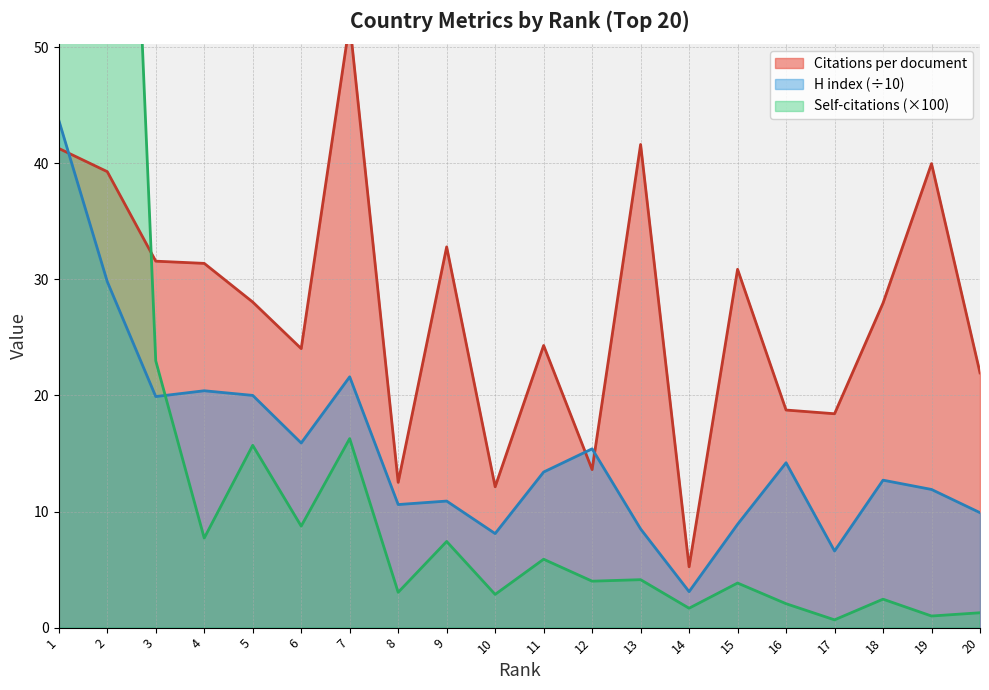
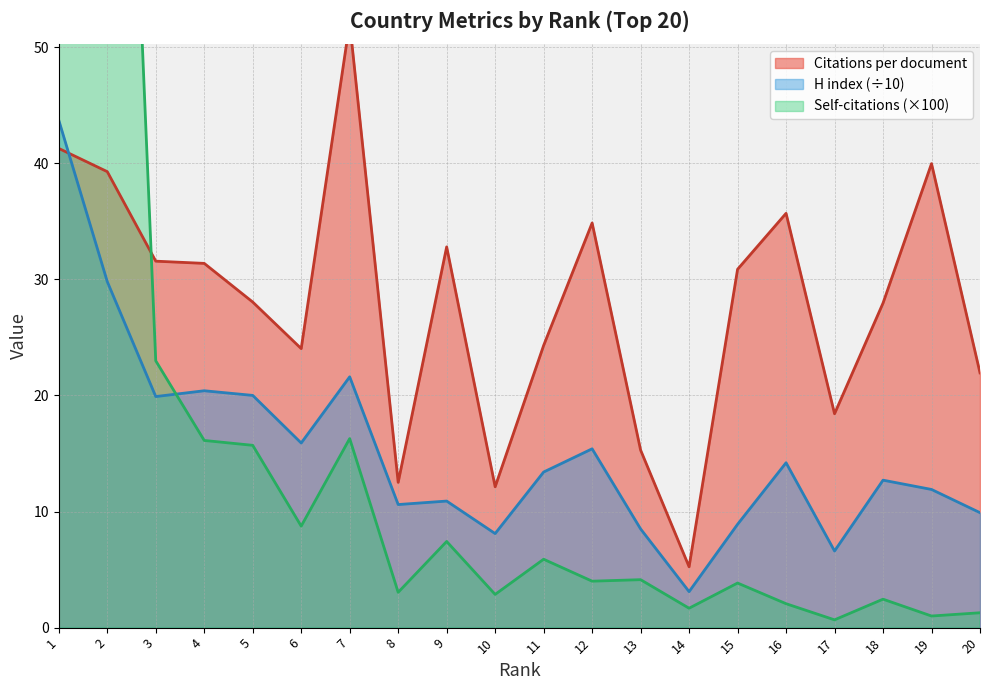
Self-citations (×100), 4: 7.7 -> 16.1
Citations per document, 12: 13.6 -> 34.9
Citations per document, 13: 41.6 -> 15.3
Citations per document, 16: 18.7 -> 35.7
